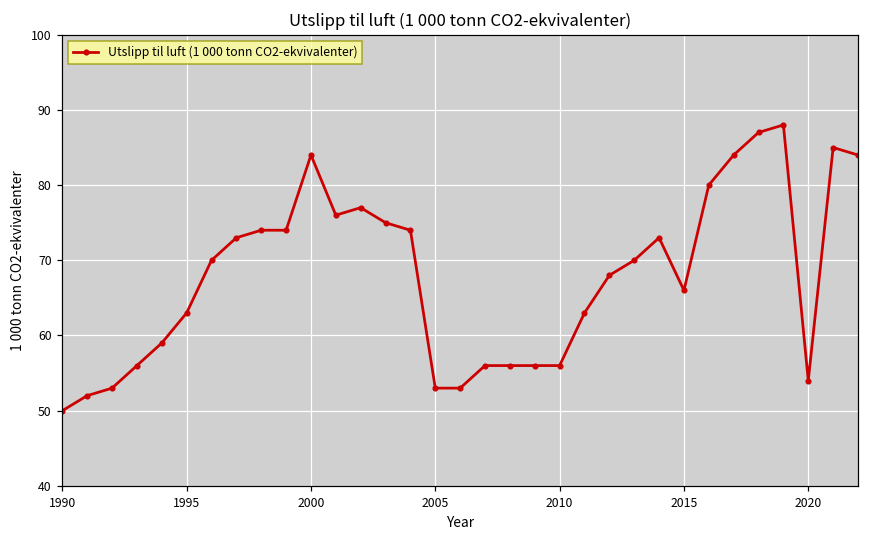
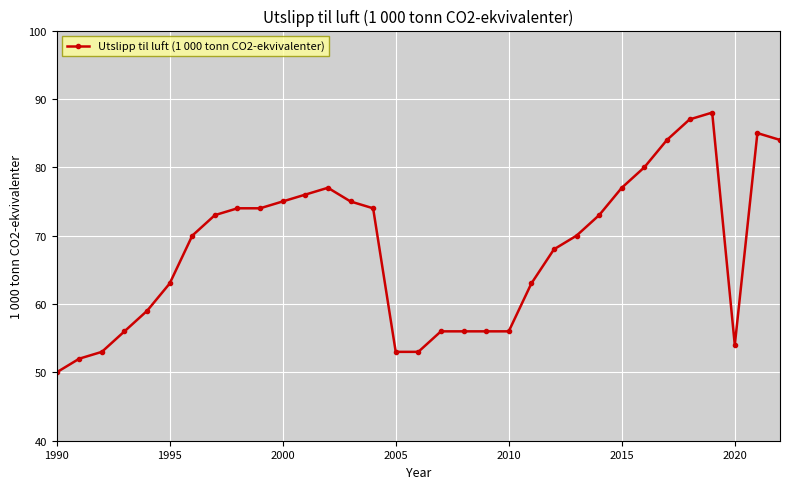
2000: 84 -> 75
2015: 66 -> 77
